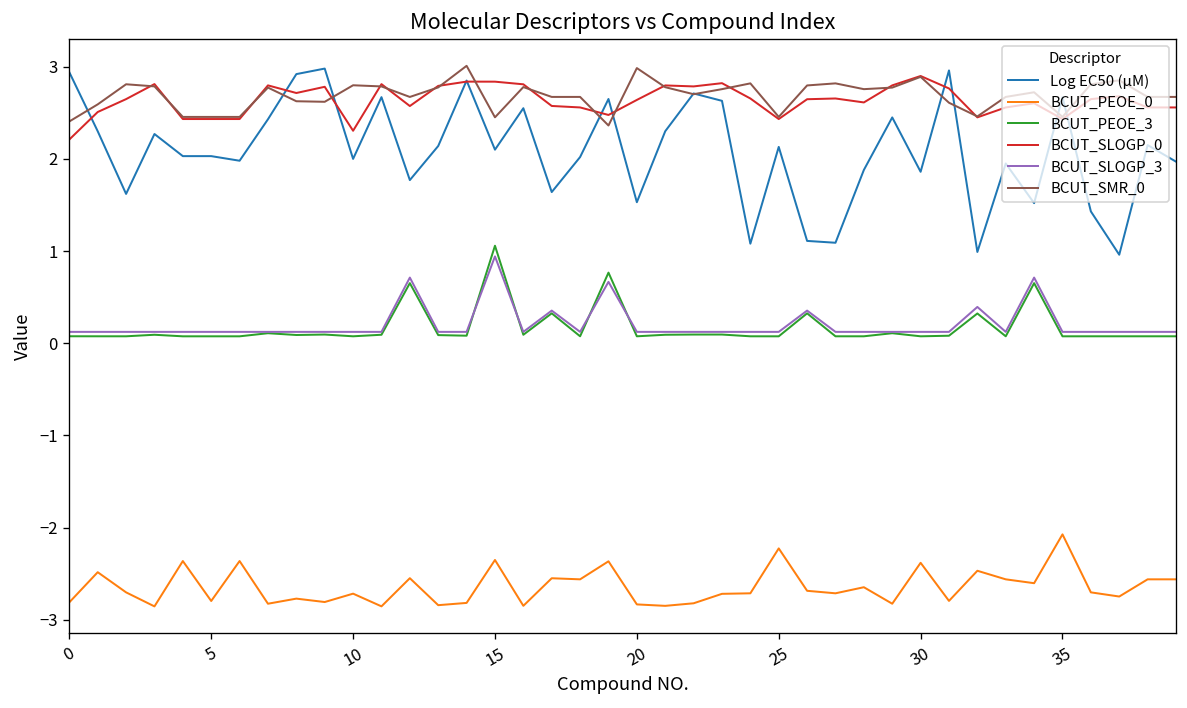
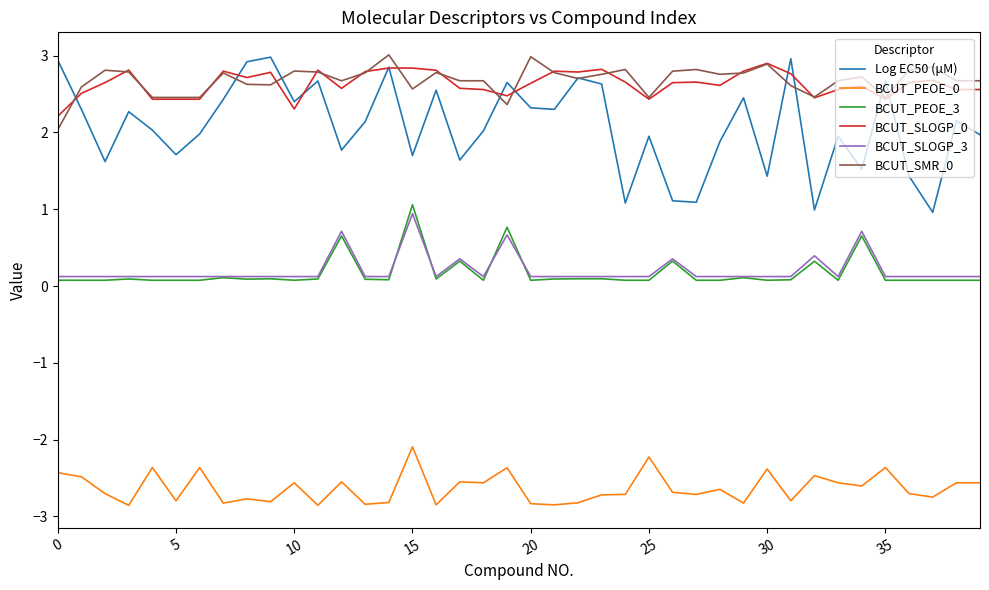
BCUT_PEOE_0, 0: -2.8 -> -2.4
BCUT_SMR_0, 0: 2.4 -> 2.0
Log EC50 (μM), 5: 2.0 -> 1.7
Log EC50 (μM), 10: 2.0 -> 2.4
BCUT_PEOE_0, 10: -2.7 -> -2.6
Log EC50 (μM), 15: 2.1 -> 1.7
BCUT_PEOE_0, 15: -2.4 -> -2.1
BCUT_SMR_0, 15: 2.5 -> 2.6
Log EC50 (μM), 20: 1.5 -> 2.3
Log EC50 (μM), 25: 2.1 -> 2.0
Log EC50 (μM), 30: 1.9 -> 1.4
BCUT_PEOE_0, 35: -2.1 -> -2.4
